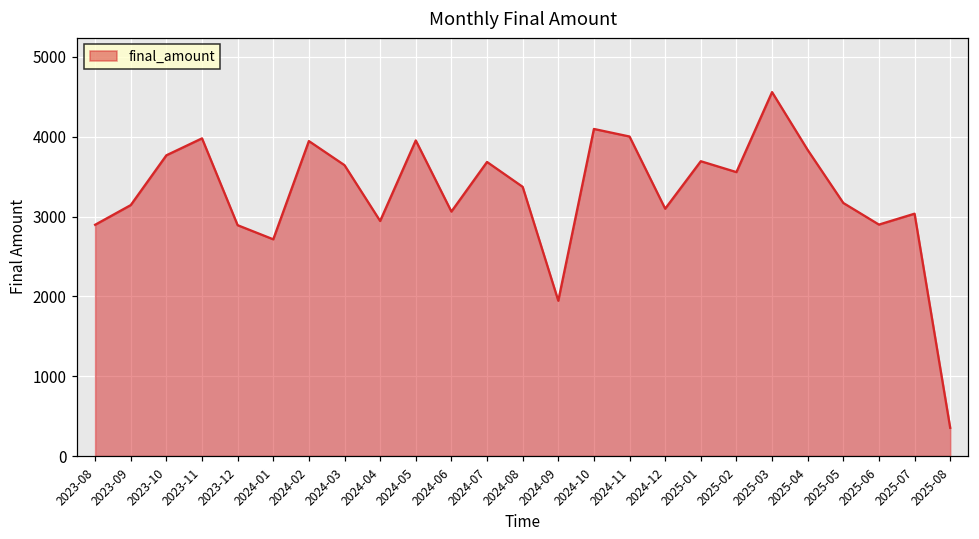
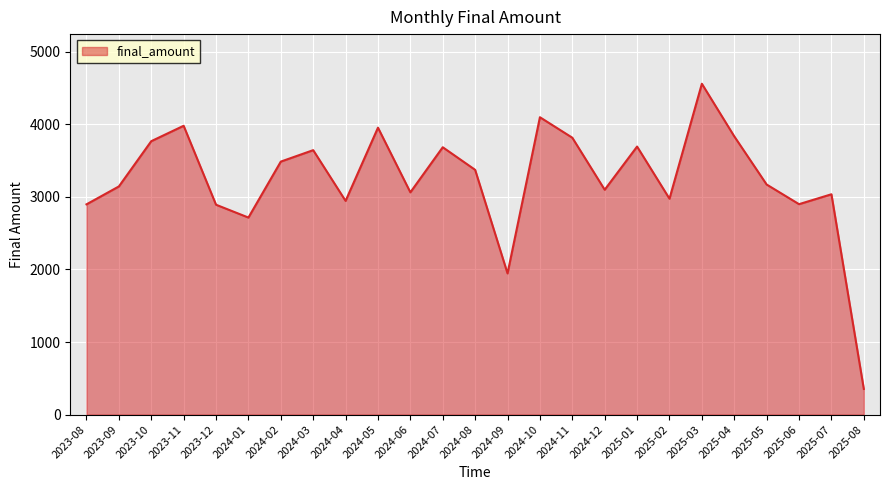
2024-02: 3900 -> 3500
2024-11: 4000 -> 3800
2025-02: 3600 -> 3000
